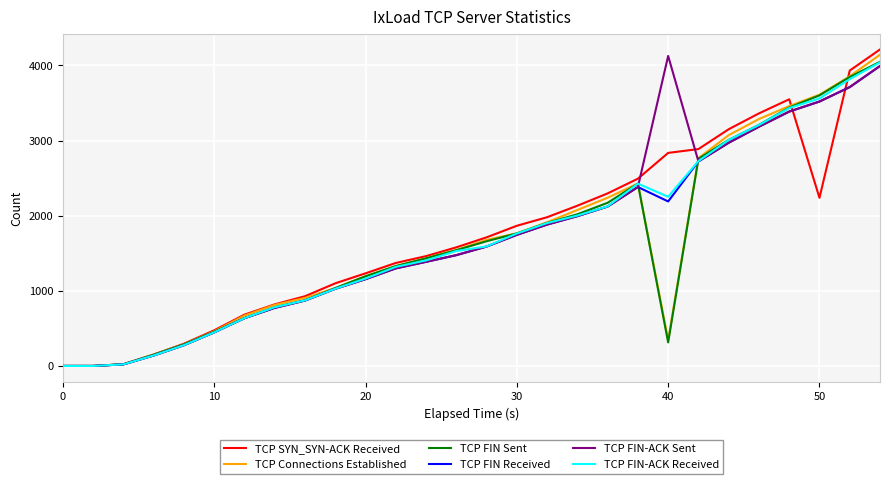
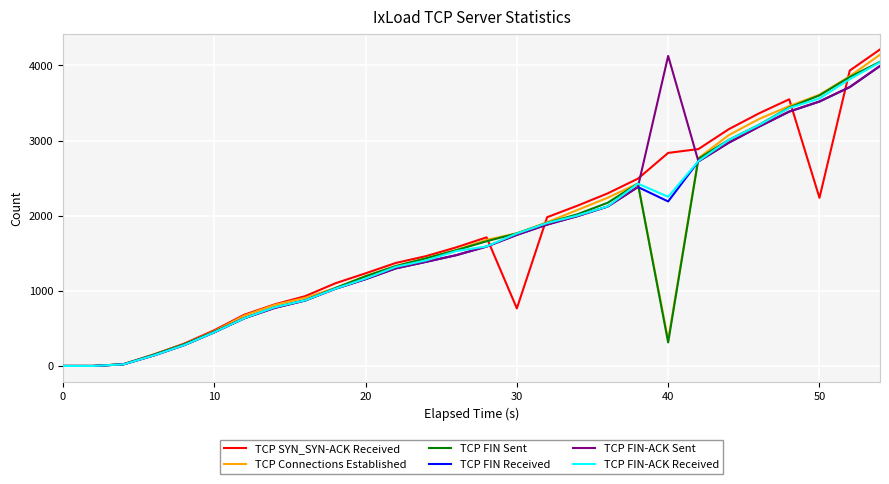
TCP SYN_SYN-ACK Received, 30: 1900 -> 800
